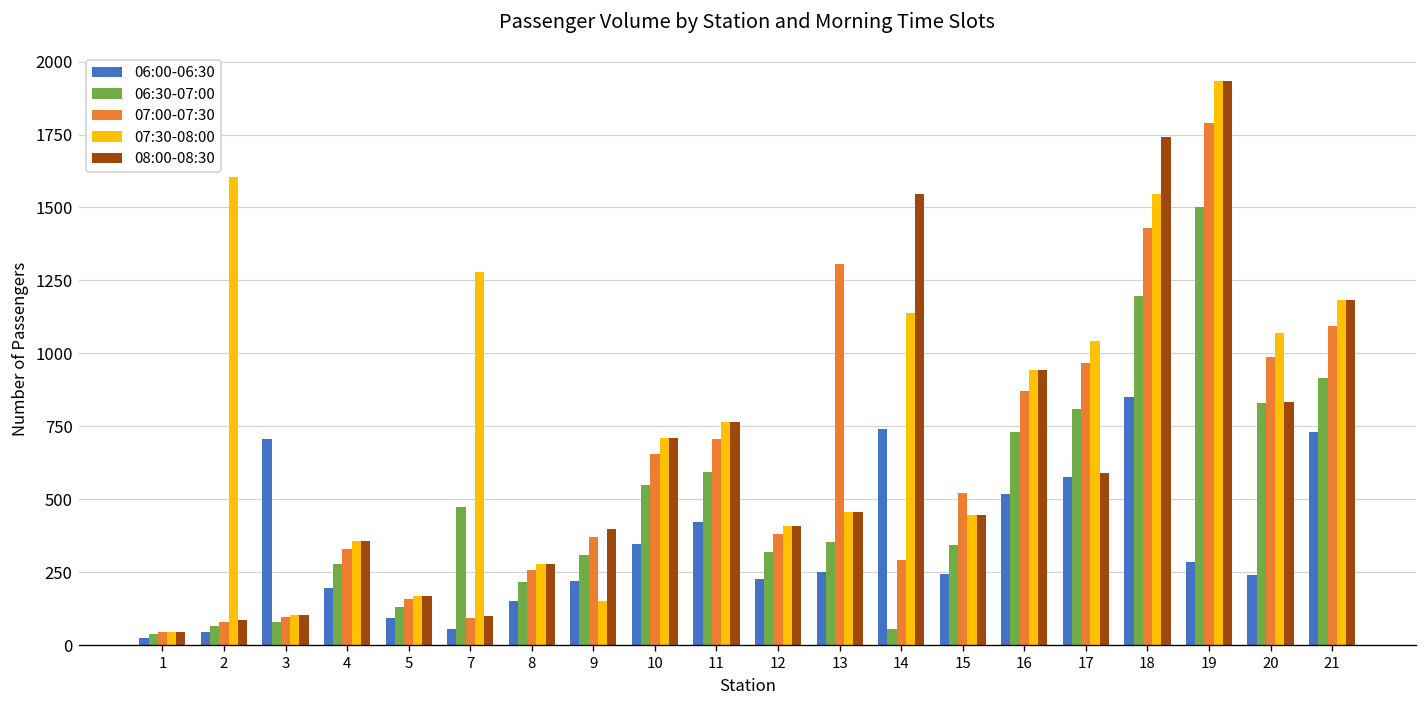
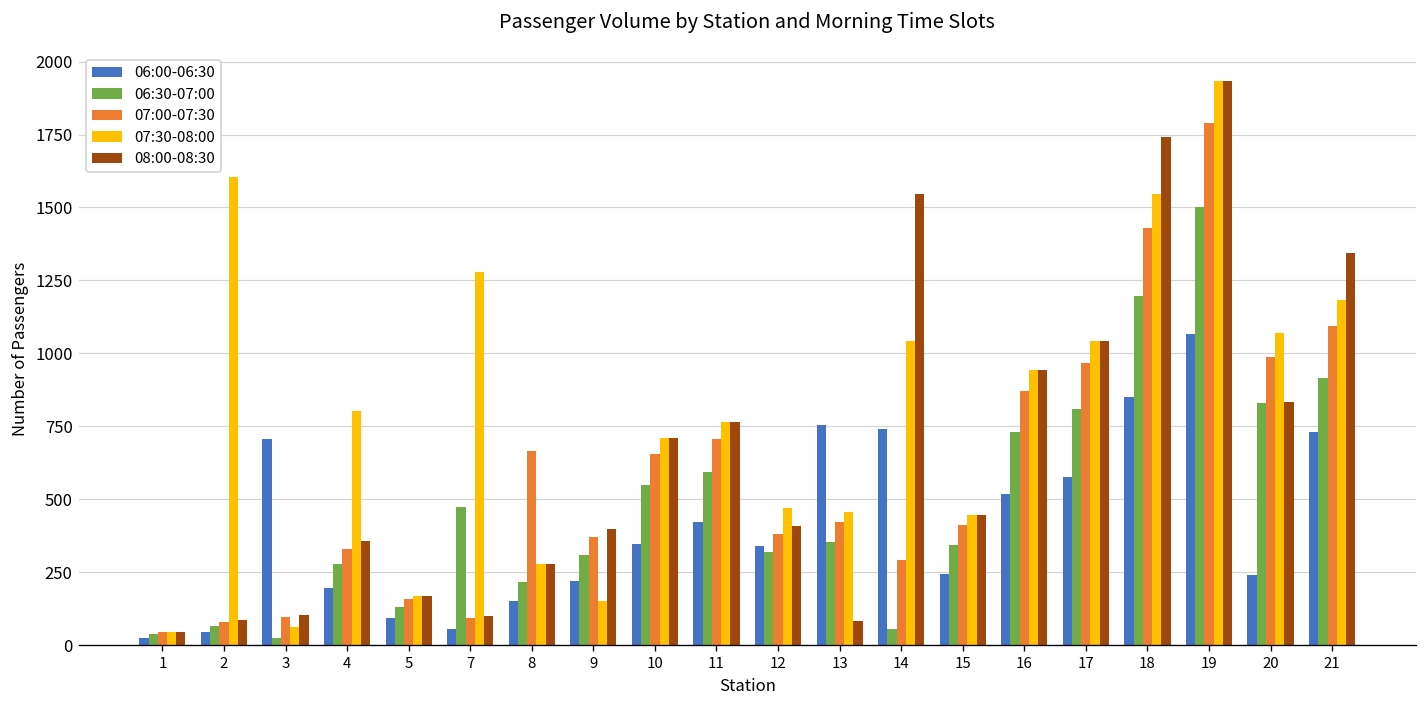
06:30-07:00, 3: 80 -> 30
07:30-08:00, 3: 100 -> 60
07:30-08:00, 4: 360 -> 800
07:00-07:30, 8: 260 -> 670
06:00-06:30, 12: 230 -> 340
07:30-08:00, 12: 410 -> 470
06:00-06:30, 13: 250 -> 750
07:00-07:30, 13: 1310 -> 420
08:00-08:30, 13: 460 -> 80
07:30-08:00, 14: 1140 -> 1040
07:00-07:30, 15: 520 -> 410
08:00-08:30, 17: 590 -> 1040
06:00-06:30, 19: 280 -> 1070
08:00-08:30, 21: 1180 -> 1340
